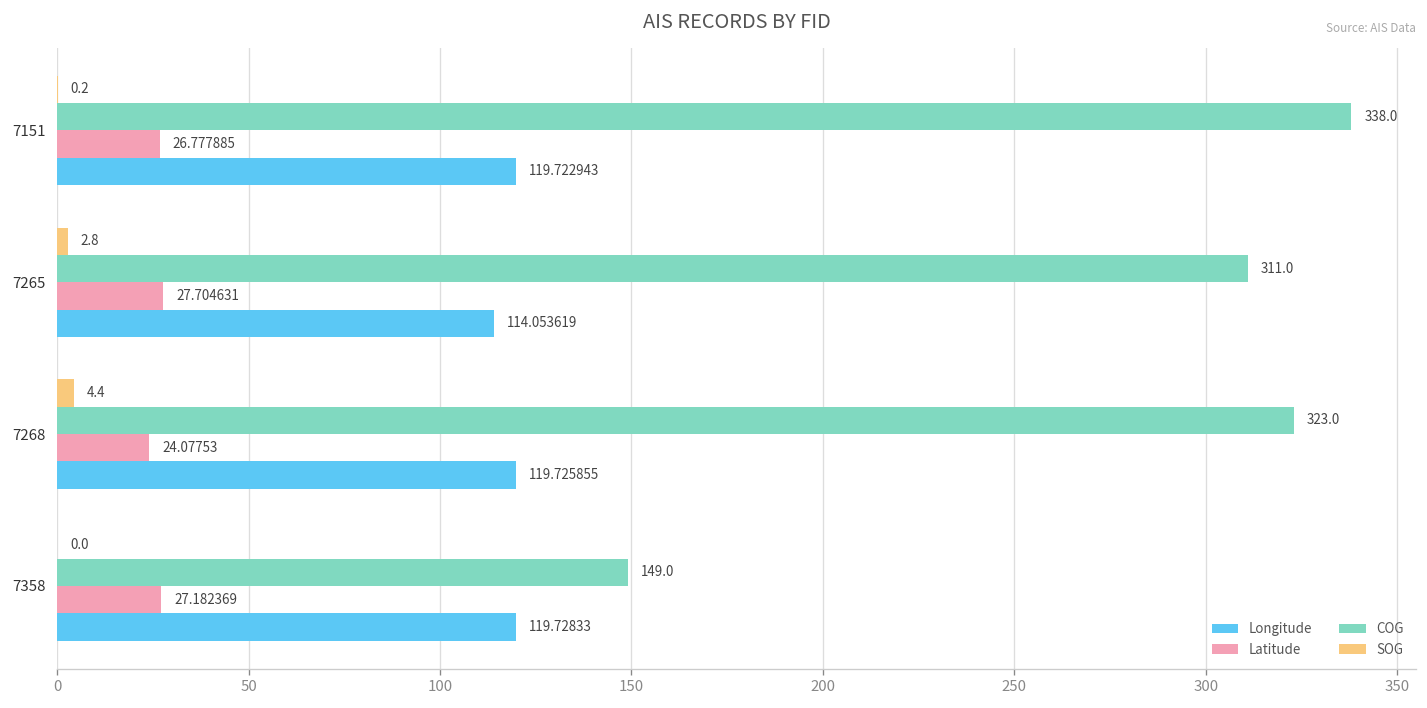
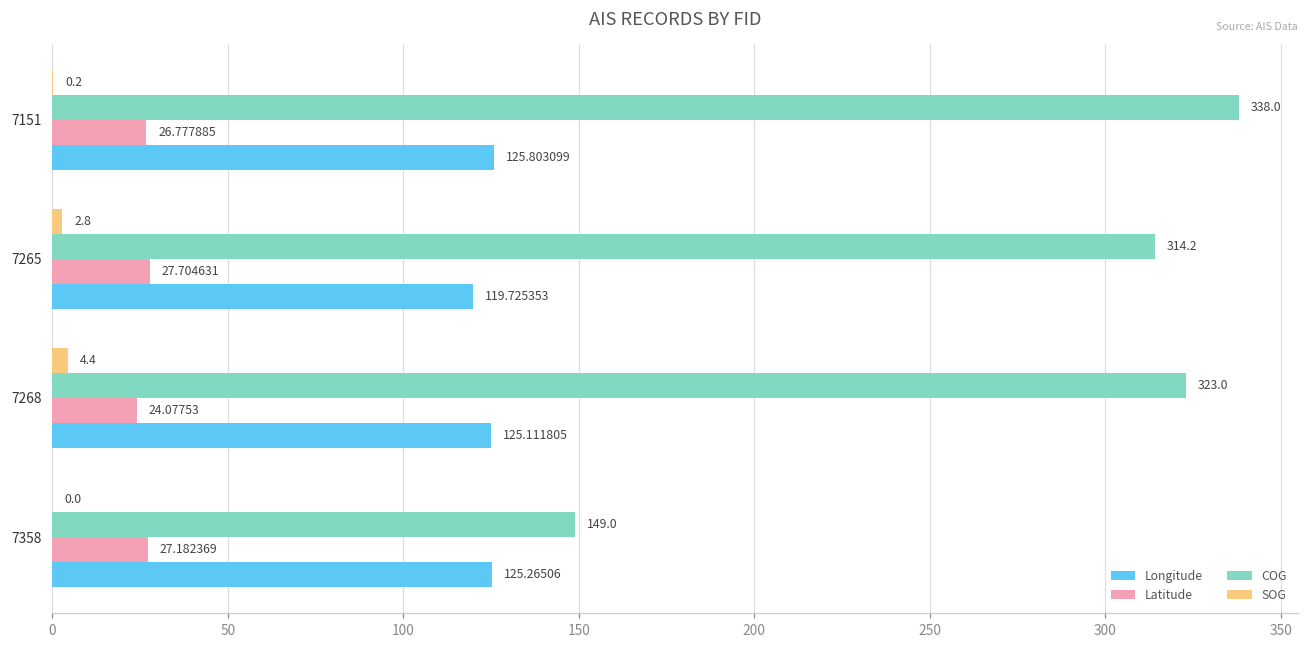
Longitude, 7151: 119.722943 -> 125.803099
COG, 7265: 311.0 -> 314.2
Longitude, 7265: 114.053619 -> 119.725353
Longitude, 7268: 119.725855 -> 125.111805
Longitude, 7358: 119.72833 -> 125.26506
